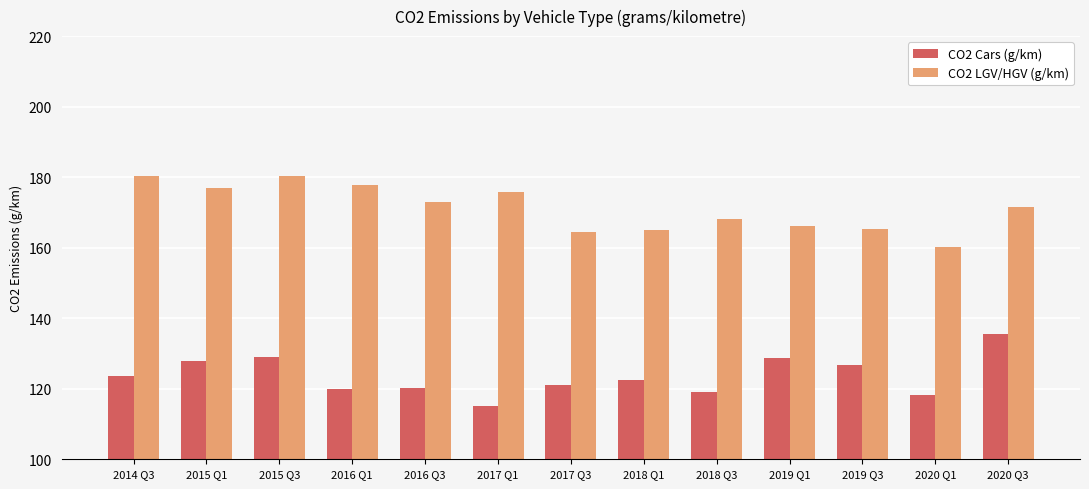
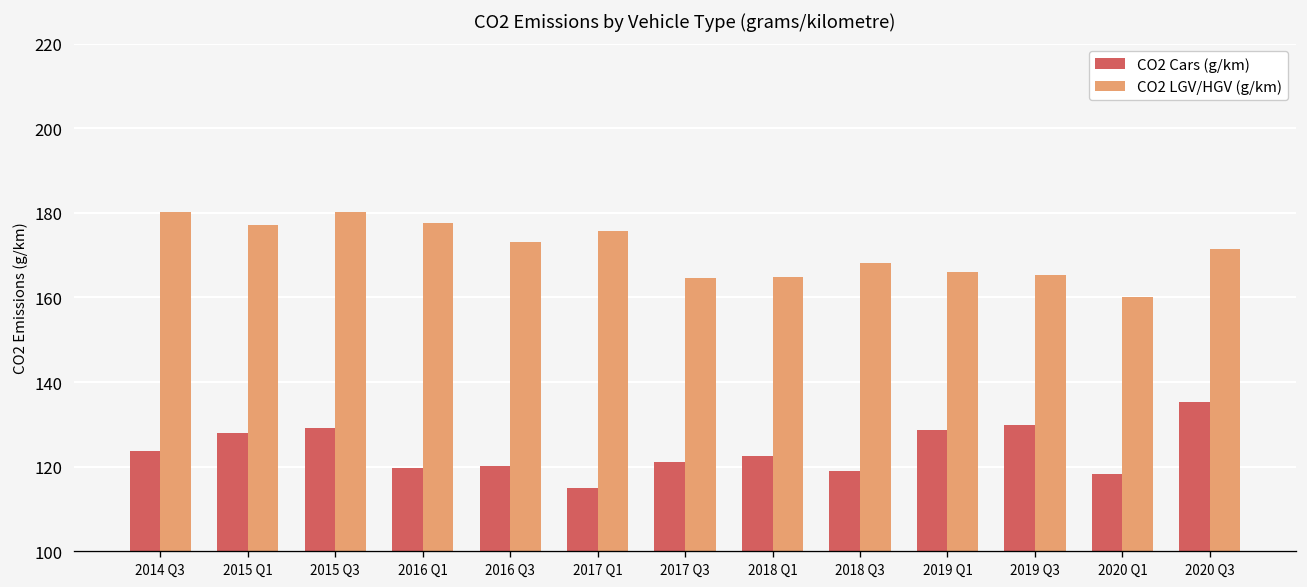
CO2 Cars (g/km), 2019 Q3: 127 -> 130
